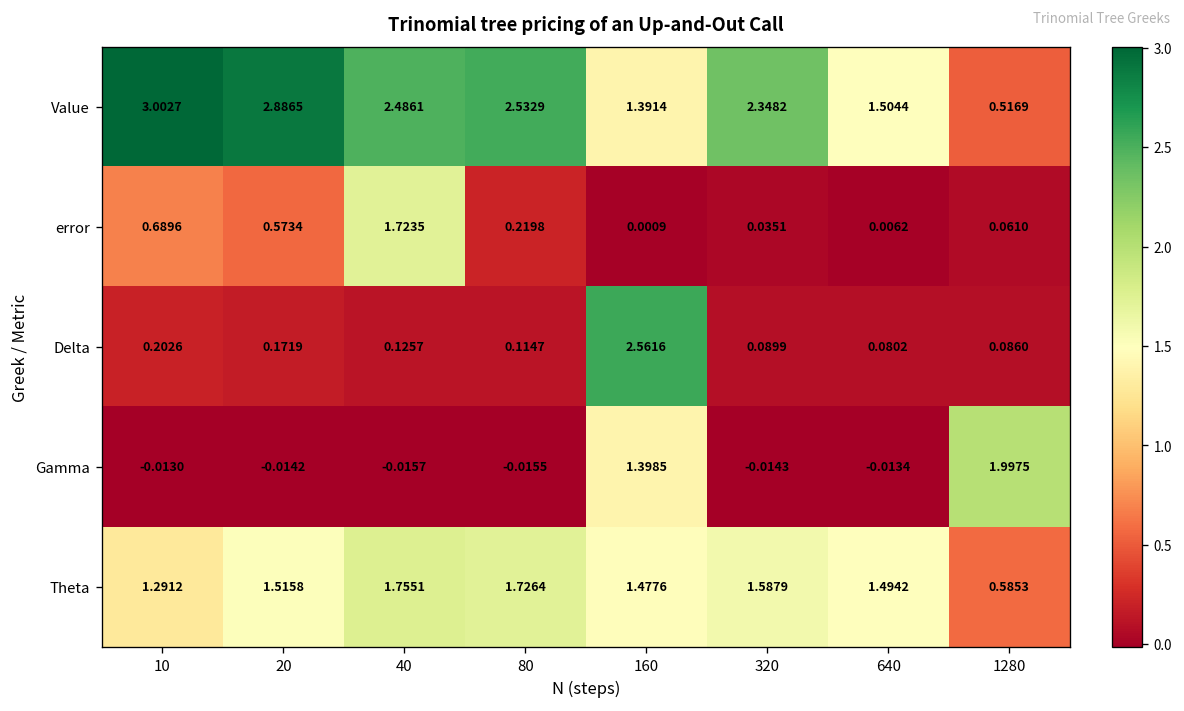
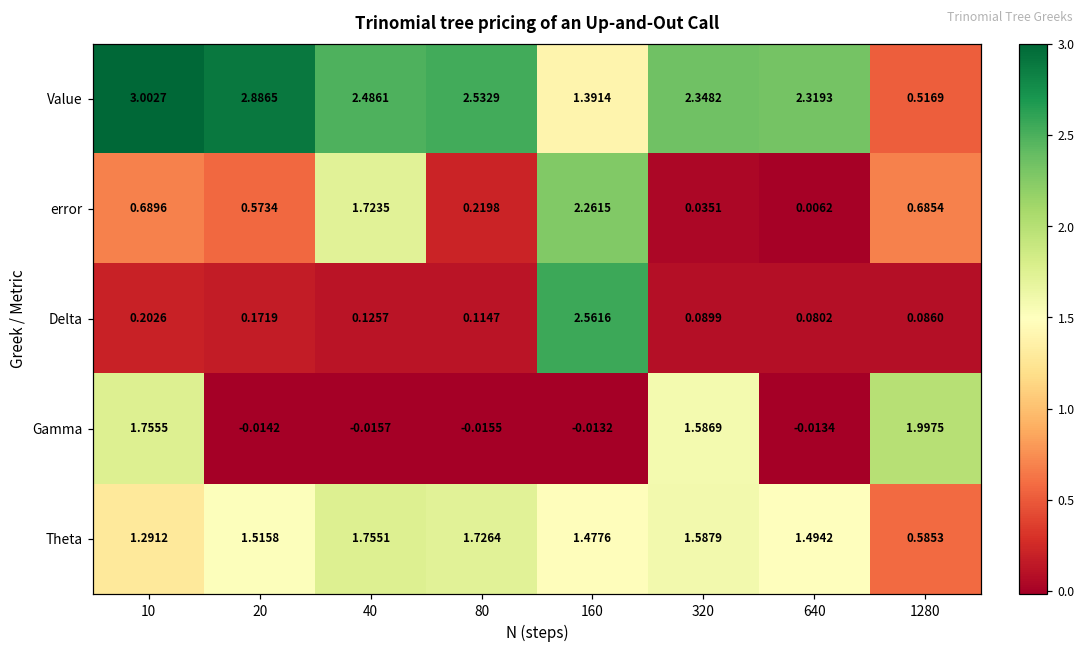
Value, 640: 1.5044 -> 2.3193
error, 160: 0.0009 -> 2.2615
error, 1280: 0.0610 -> 0.6854
Gamma, 10: -0.0130 -> 1.7555
Gamma, 160: 1.3985 -> -0.0132
Gamma, 320: -0.0143 -> 1.5869
